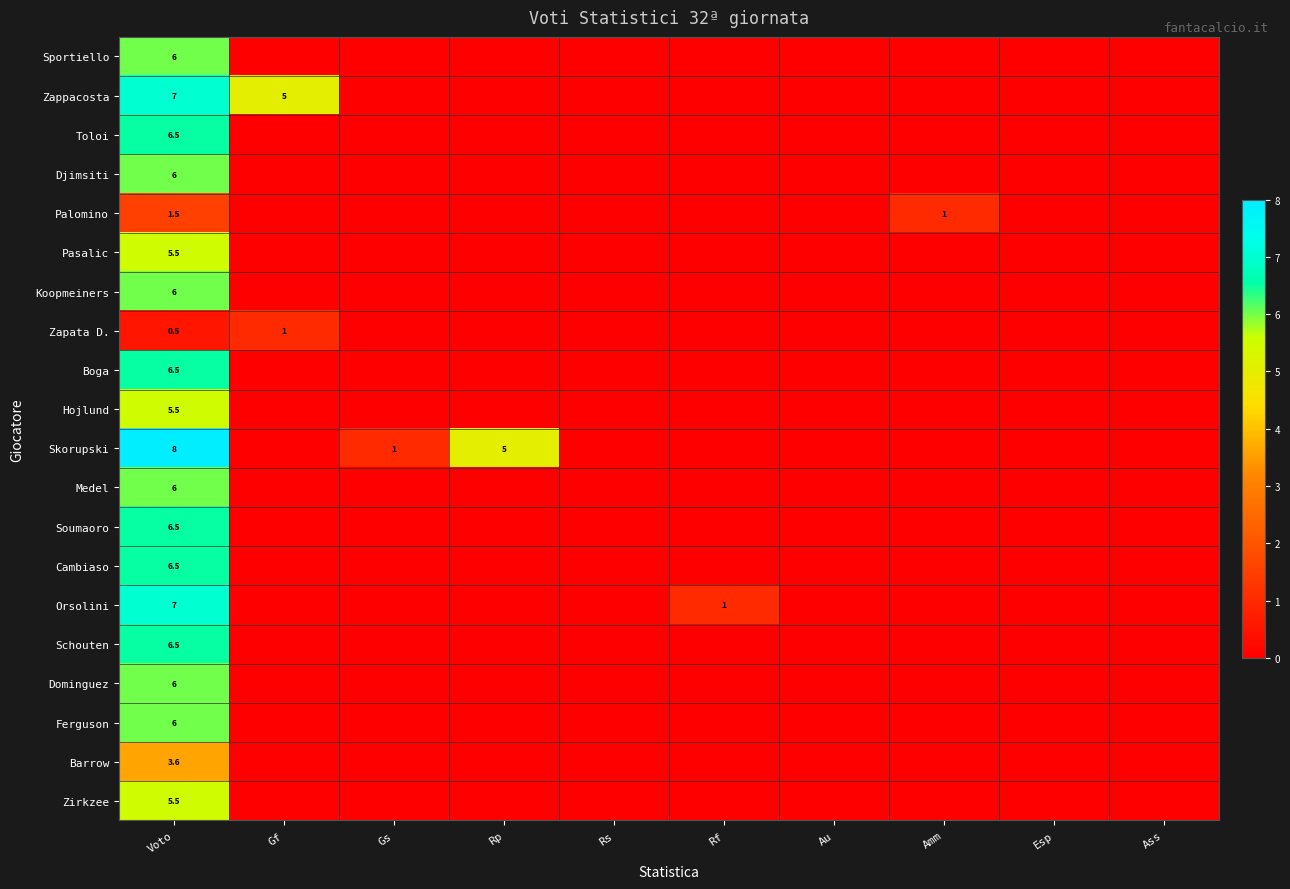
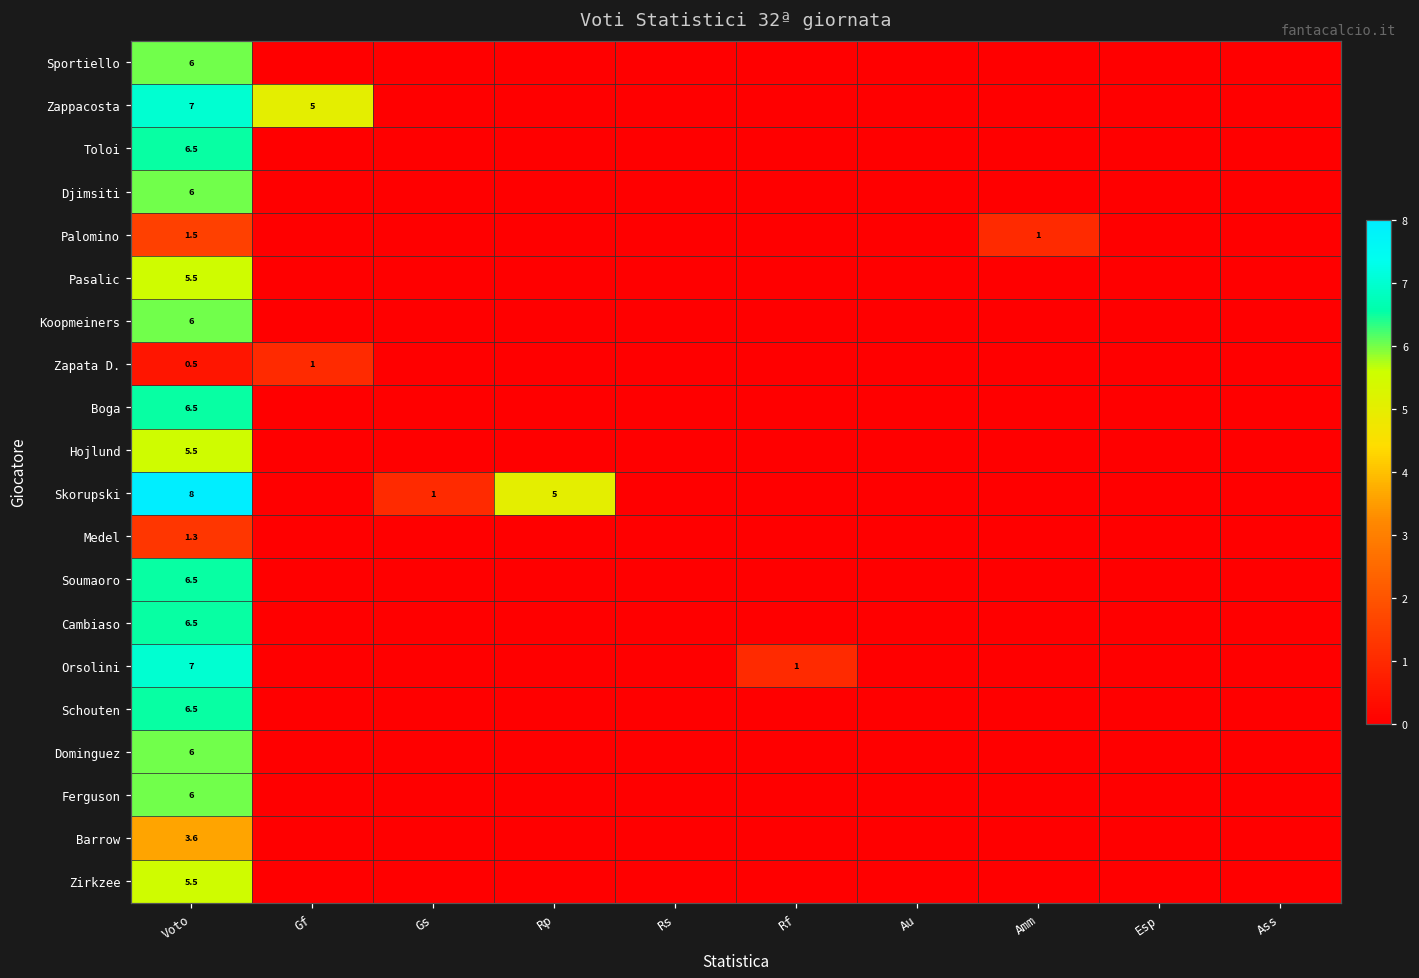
Medel, Voto: 6 -> 1.3
